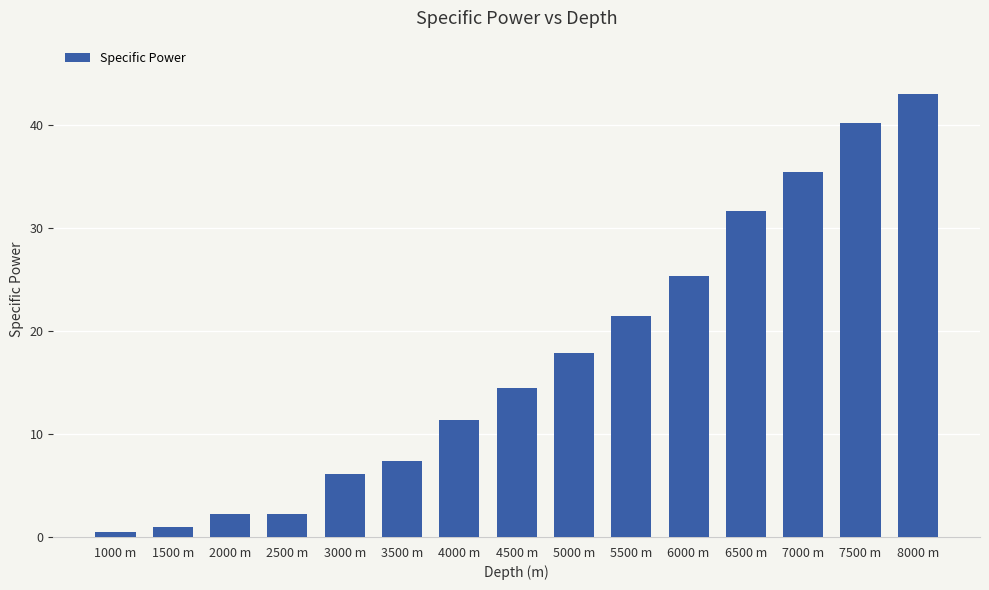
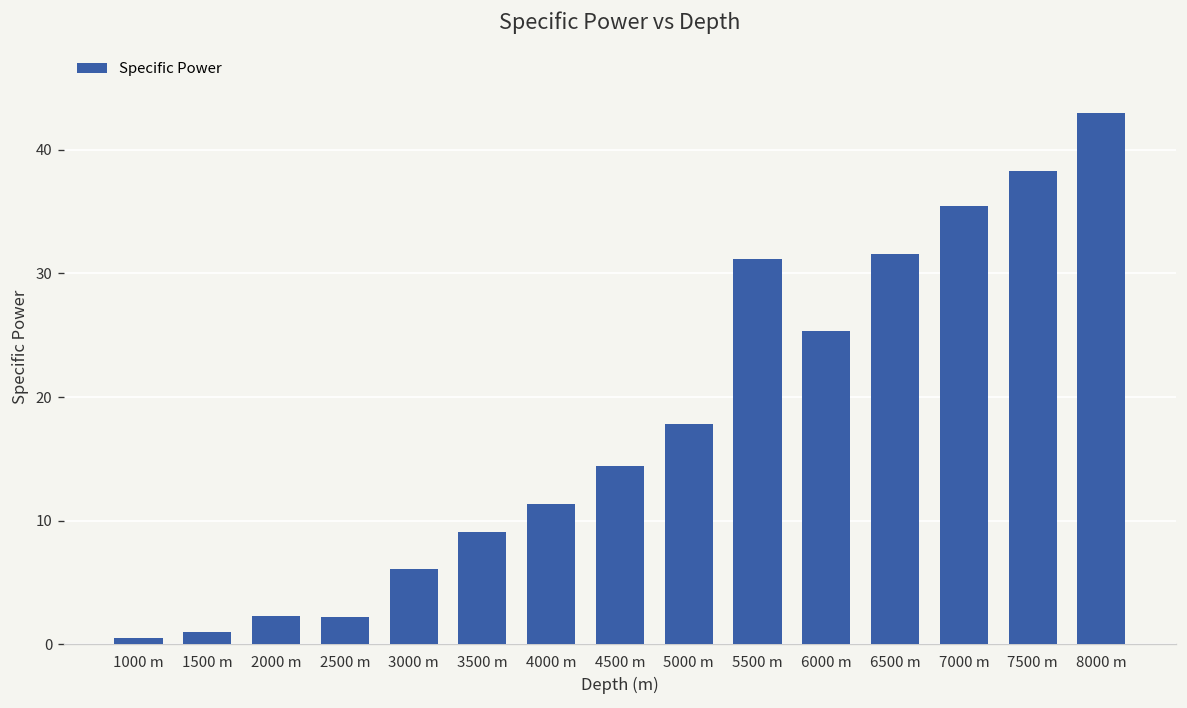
3500 m: 7.4 -> 9.1
5500 m: 21.5 -> 31.2
7500 m: 40.1 -> 38.3
